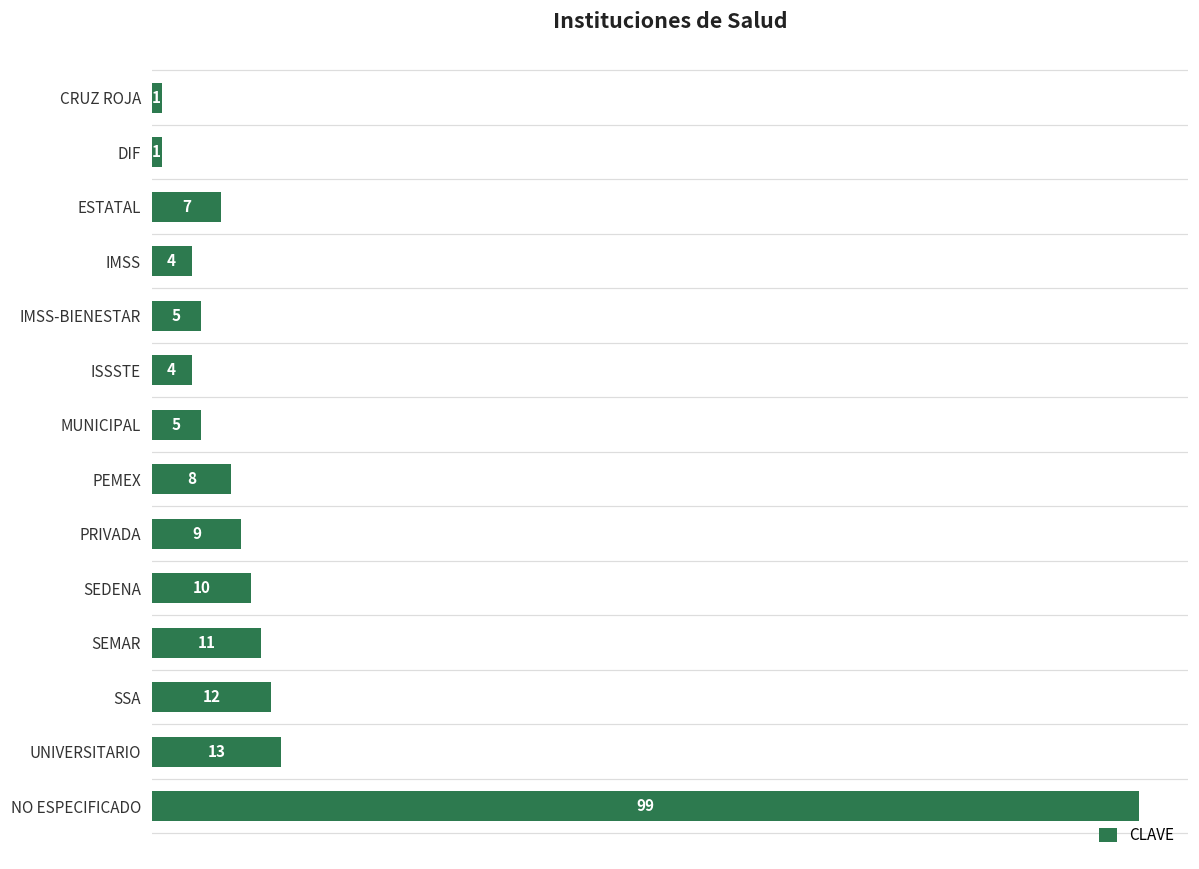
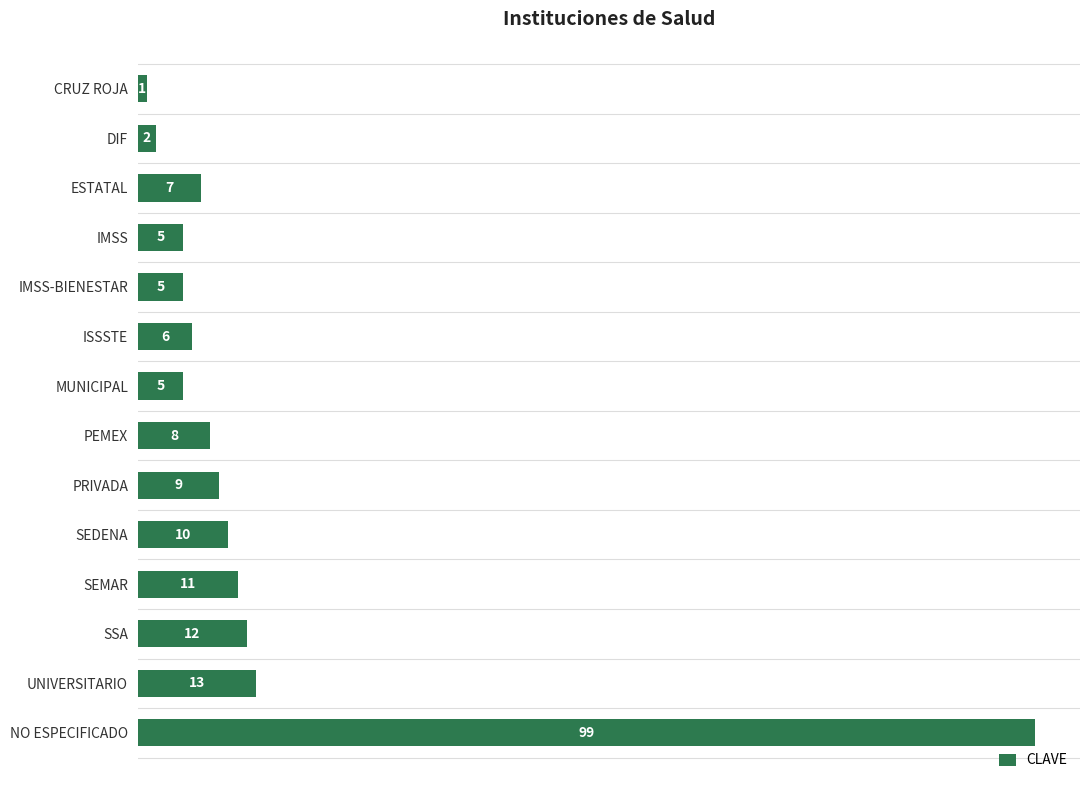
DIF: 1 -> 2
IMSS: 4 -> 5
ISSSTE: 4 -> 6
